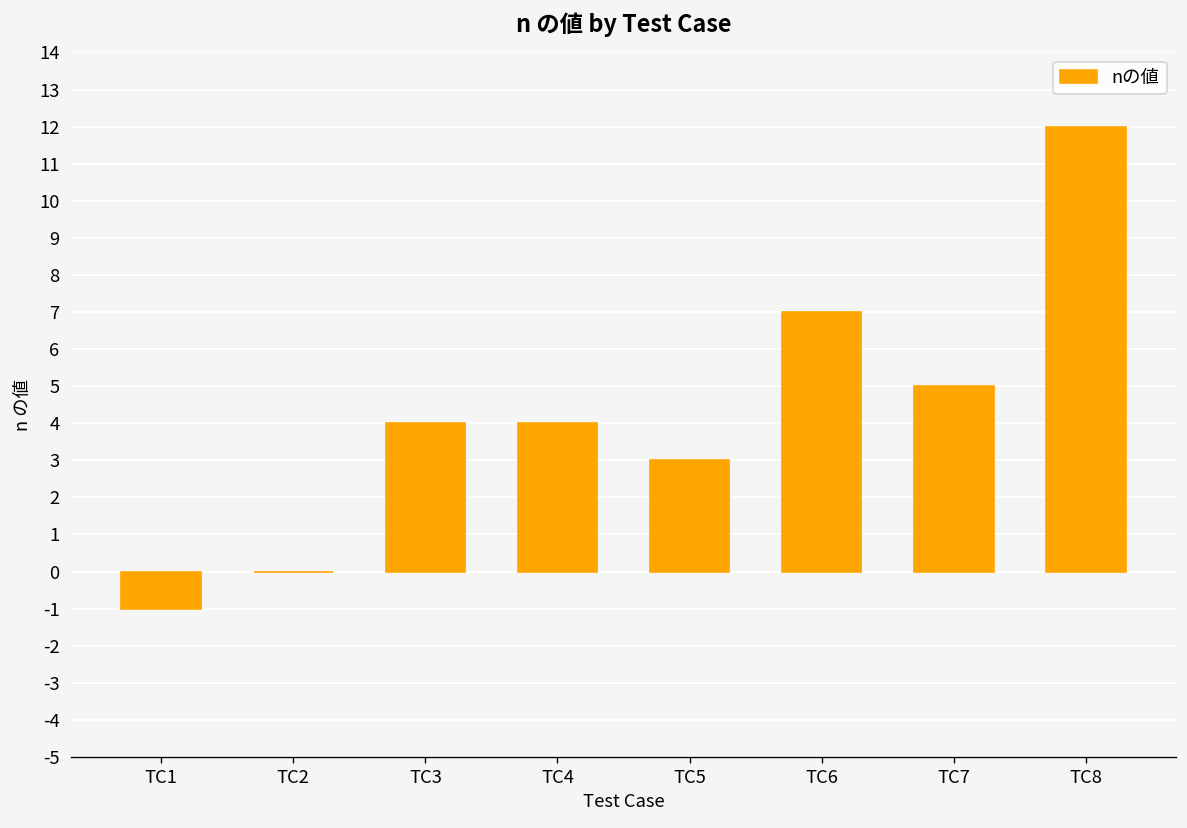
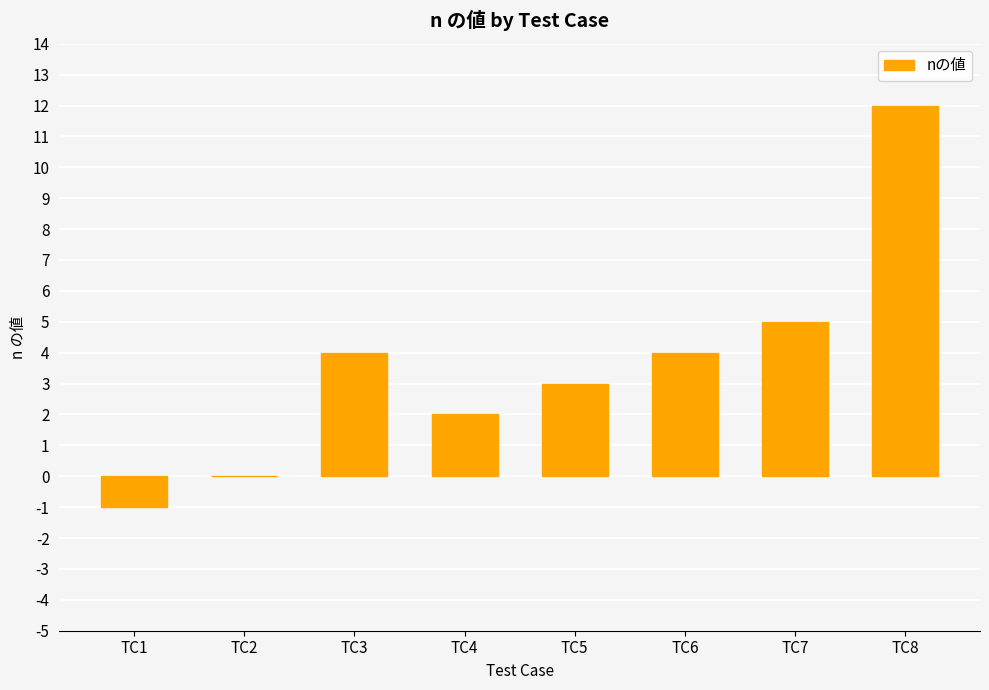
TC4: 4 -> 2
TC6: 7 -> 4
